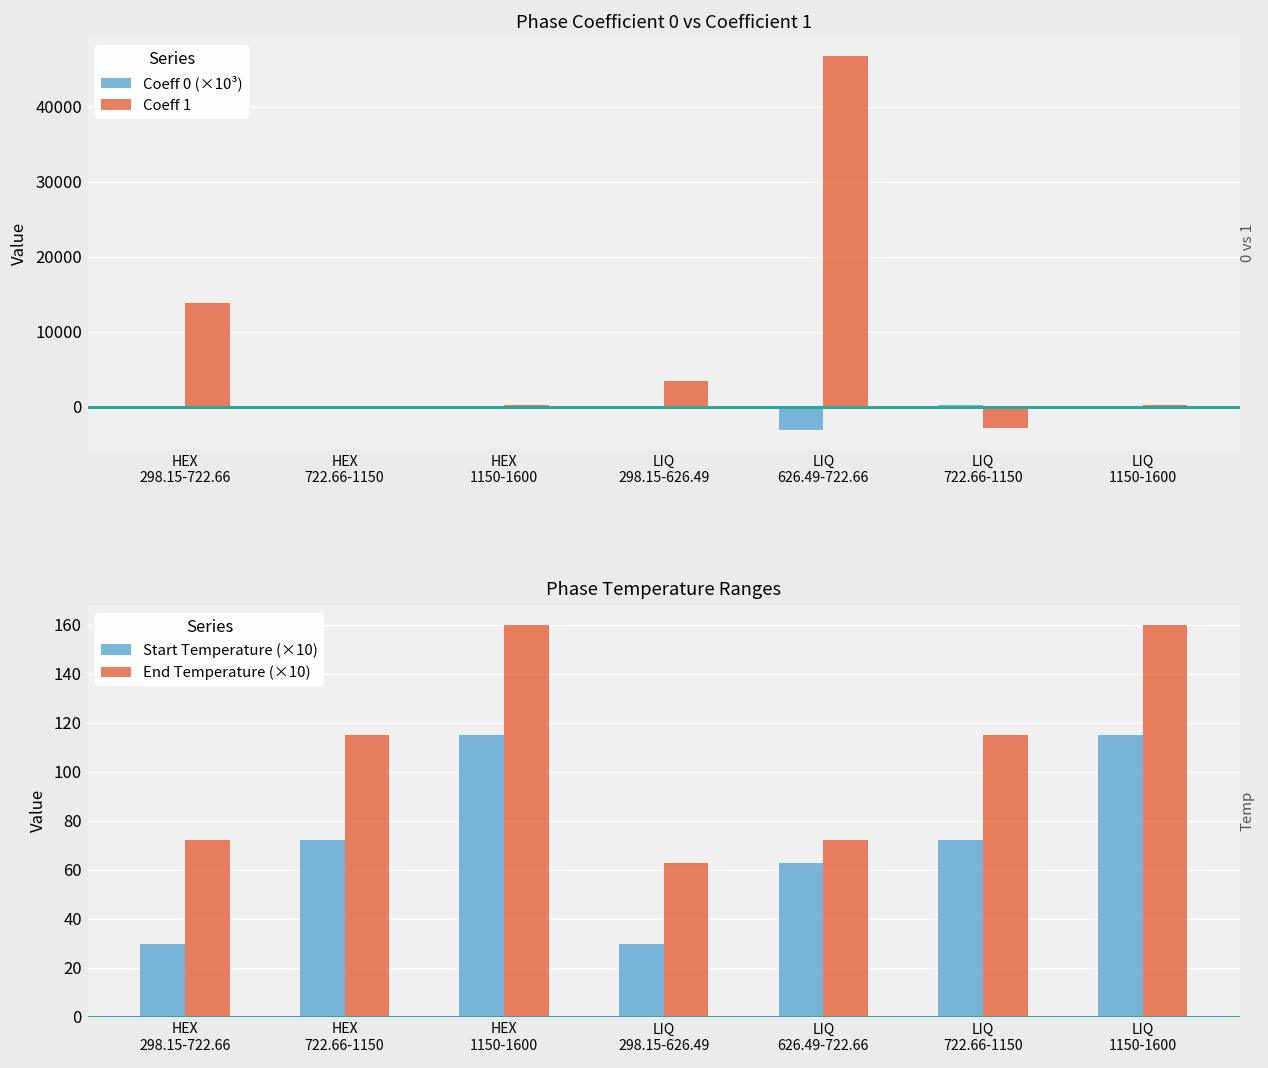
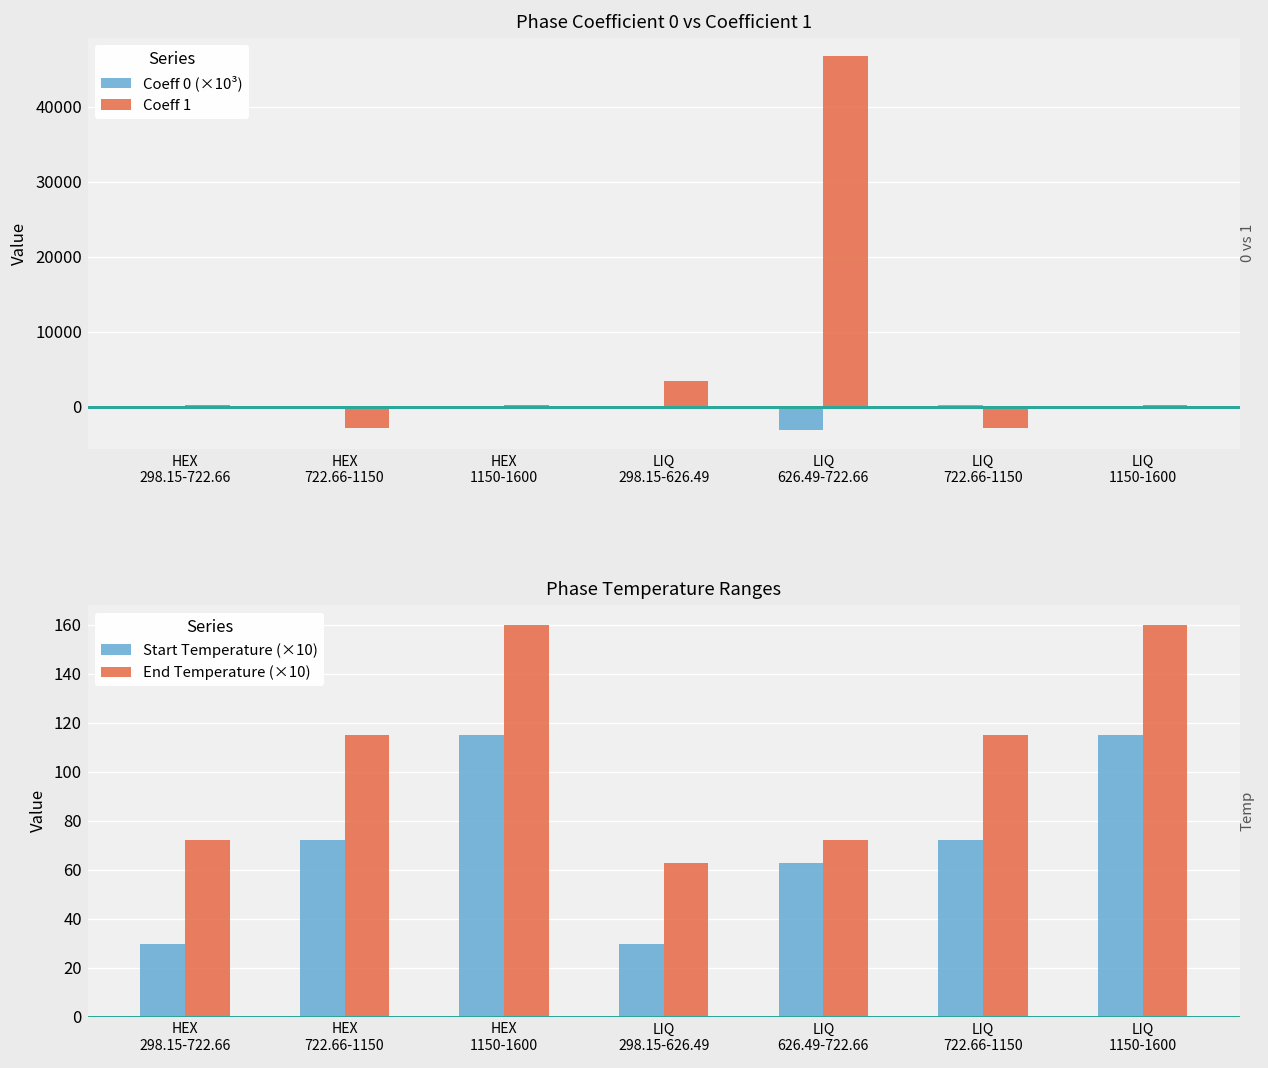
Phase Coefficient 0 vs Coefficient 1, Coeff 1, HEX 298.15-722.66: 14000 -> 0
Phase Coefficient 0 vs Coefficient 1, Coeff 1, HEX 722.66-1150: 0 -> -3000
